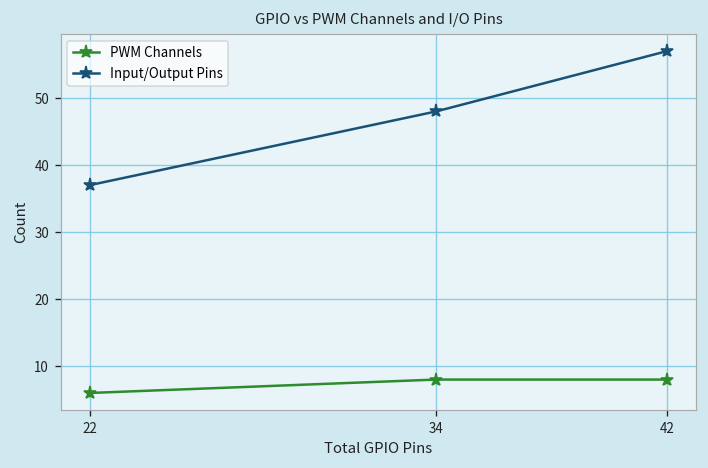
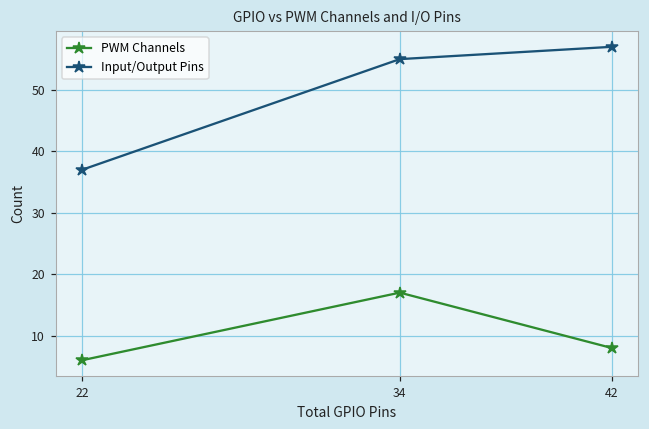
PWM Channels, 34: 8 -> 17
Input/Output Pins, 34: 48 -> 55
